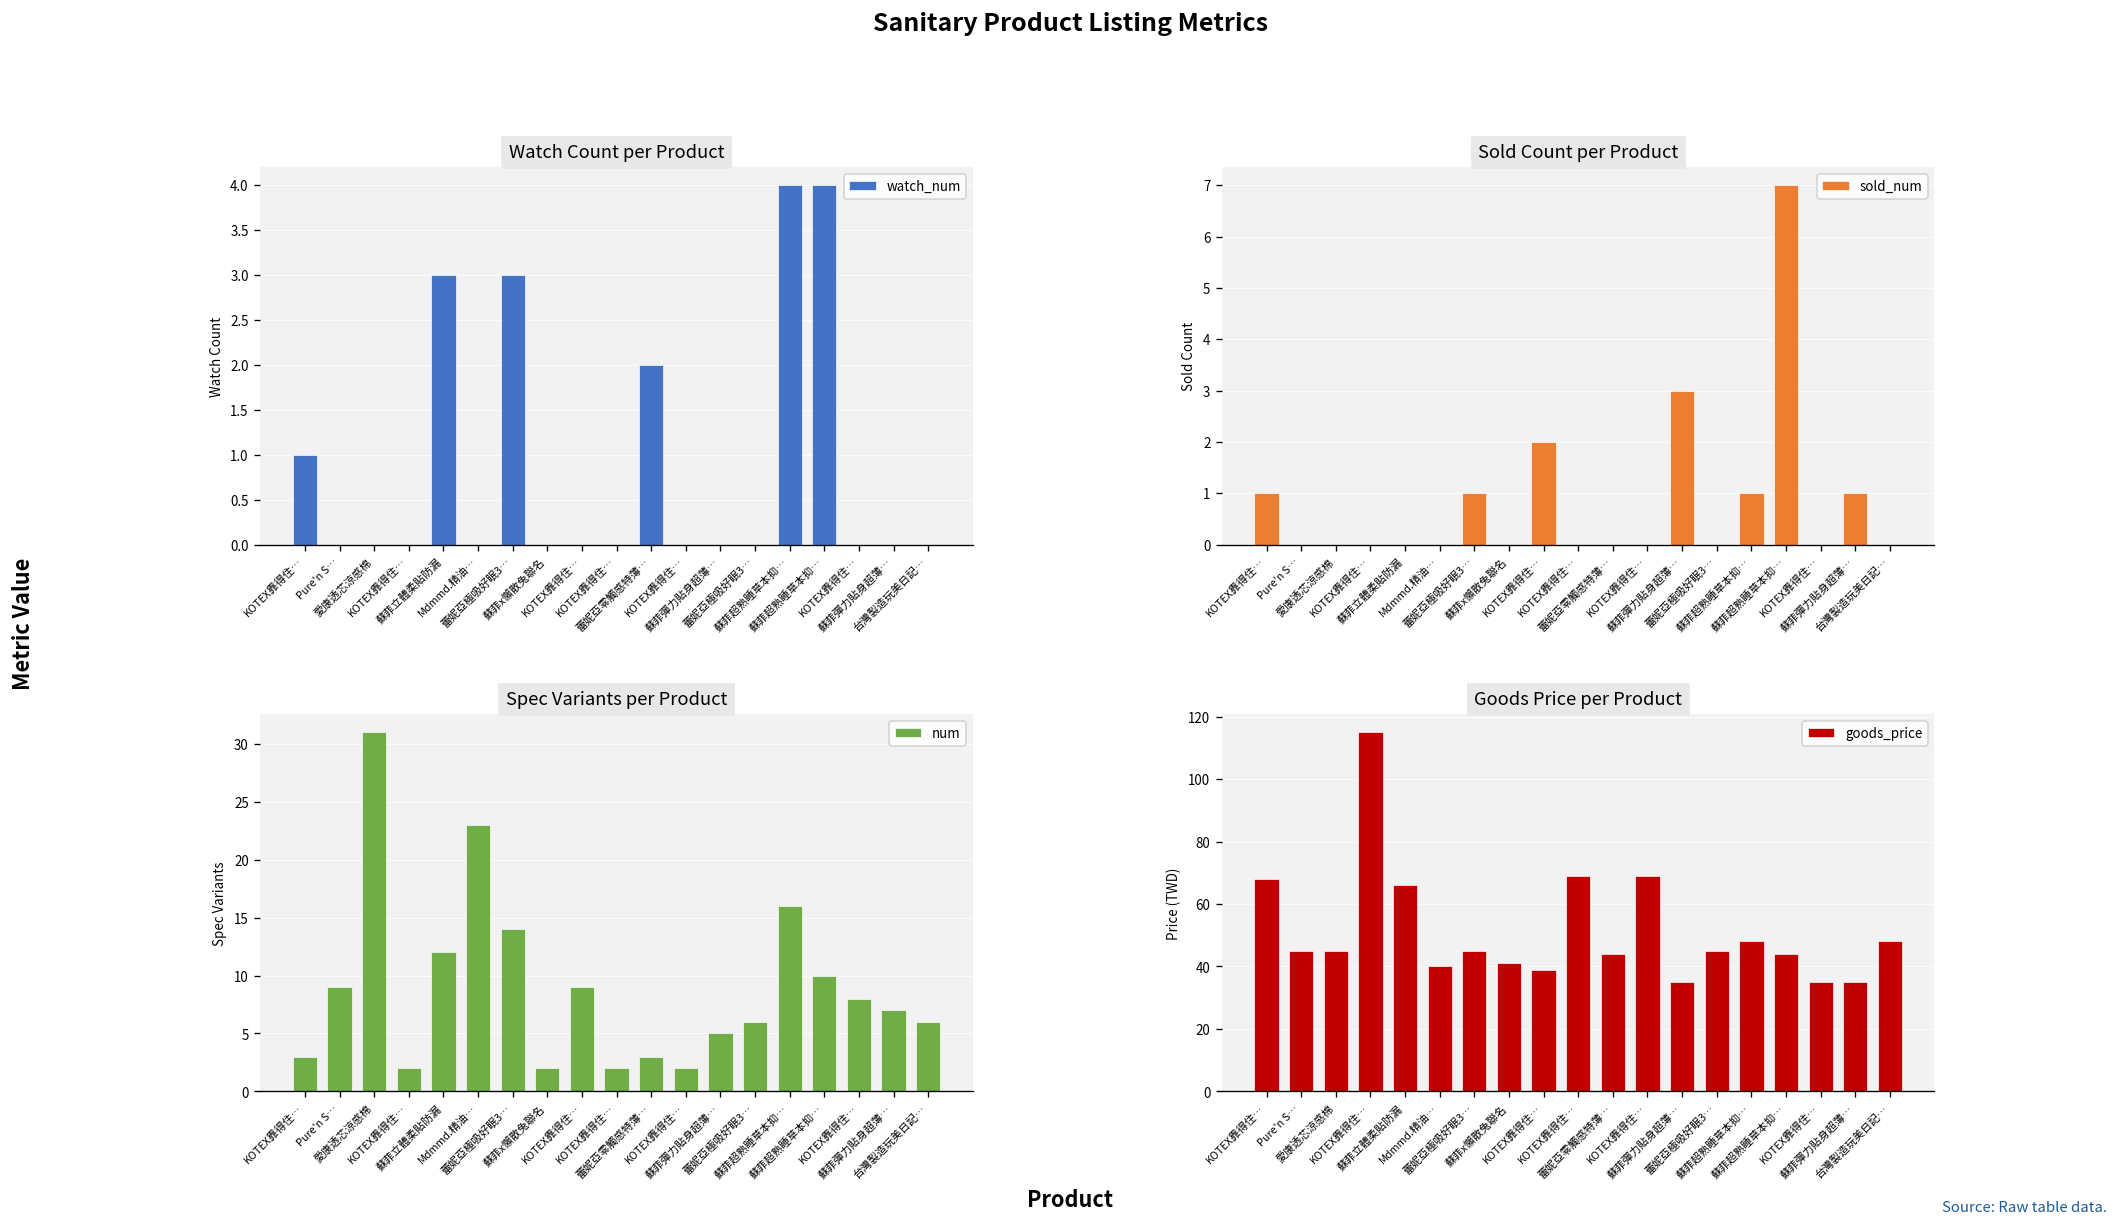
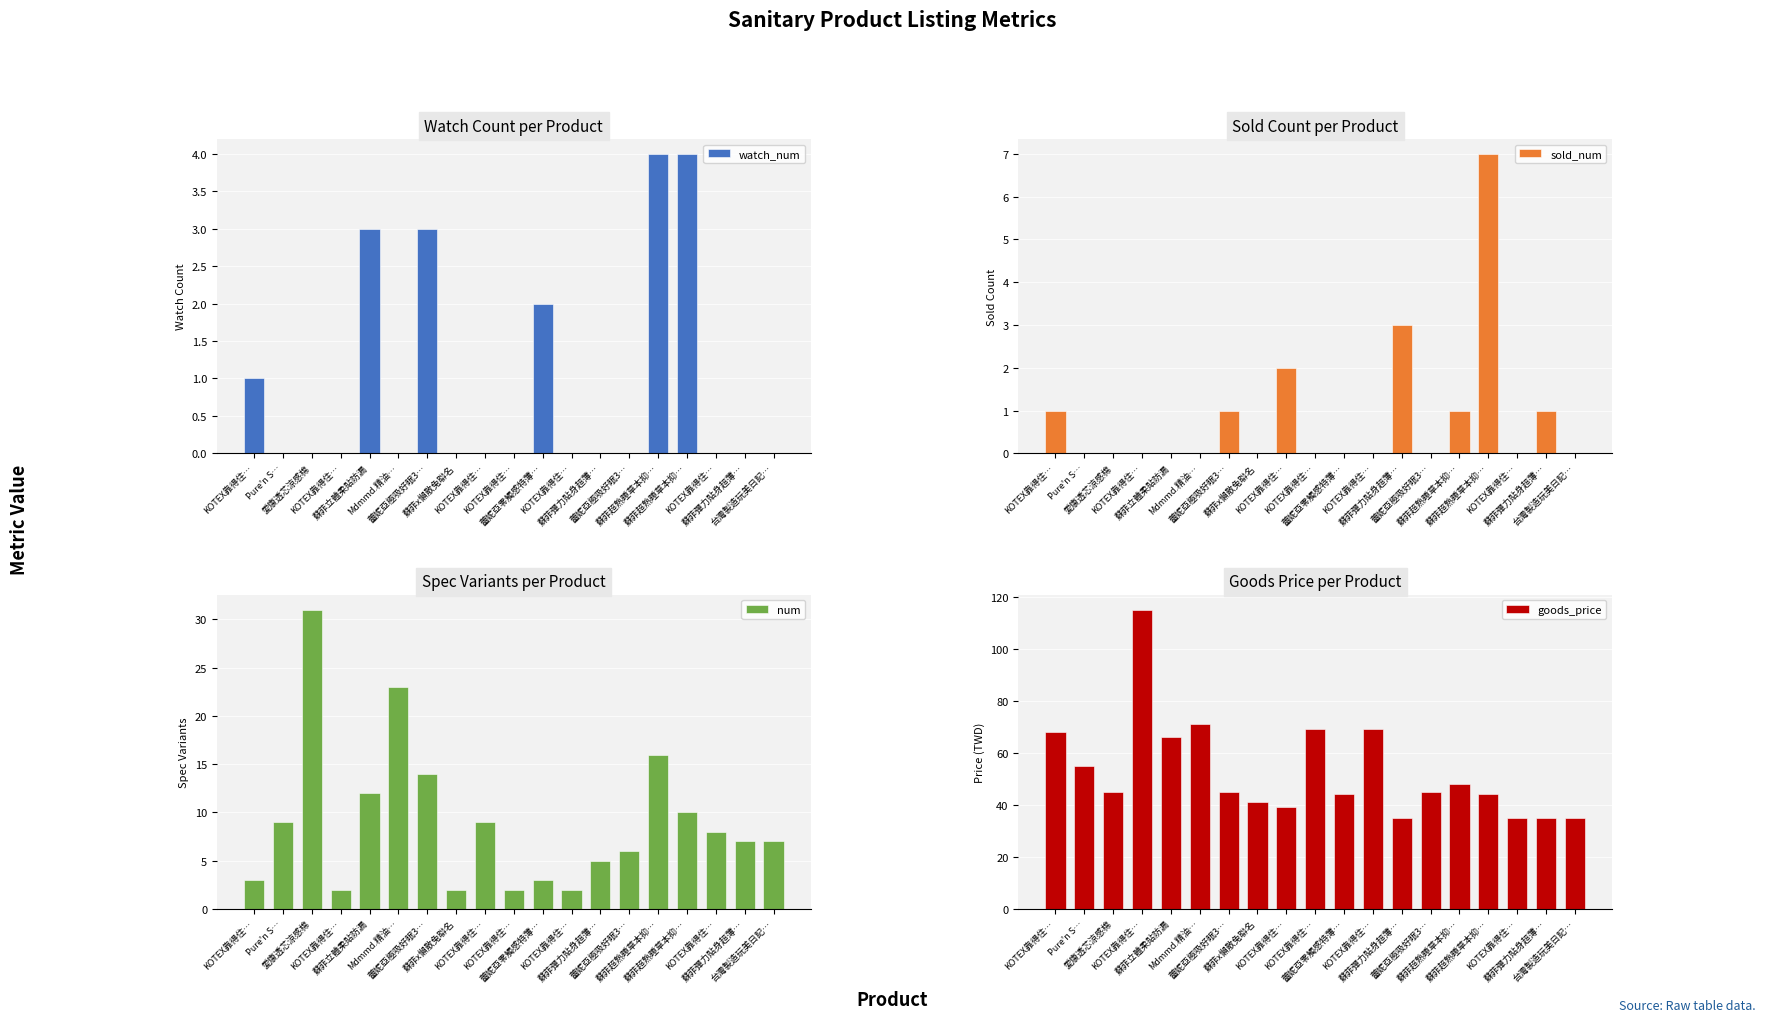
Spec Variants per Product, 台灣製造玩美日記…: 6 -> 7
Goods Price per Product, Pure'n S…: 45 -> 55
Goods Price per Product, Mdmmd.精油…: 40 -> 71
Goods Price per Product, 台灣製造玩美日記…: 48 -> 35
